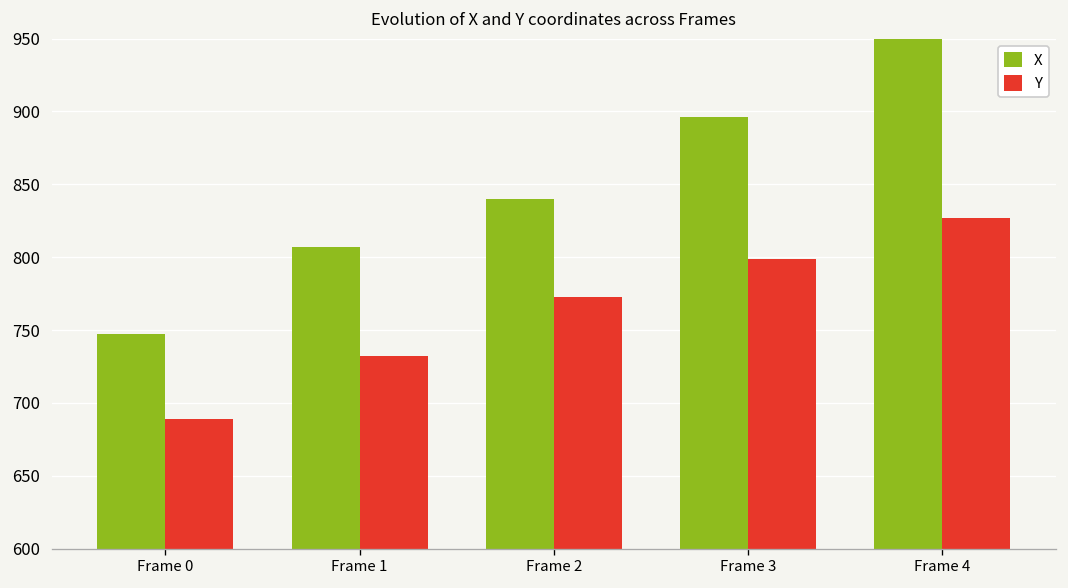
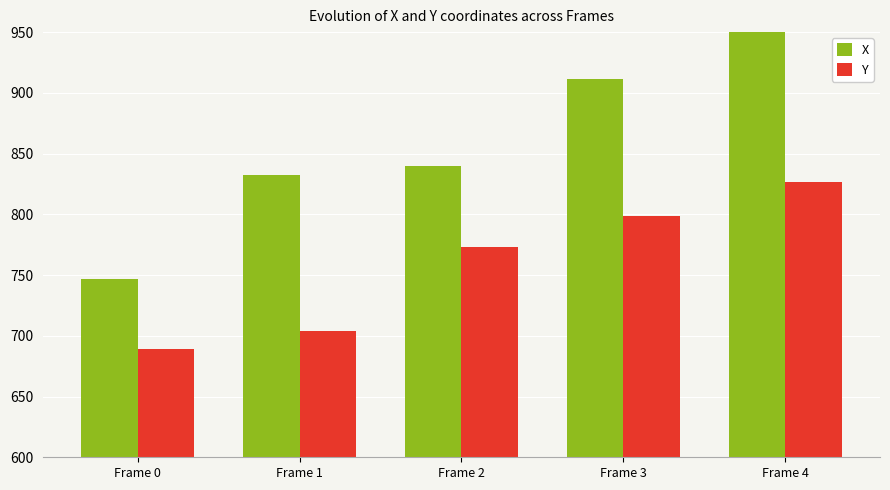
X, Frame 1: 807 -> 832
Y, Frame 1: 732 -> 704
X, Frame 3: 896 -> 911
